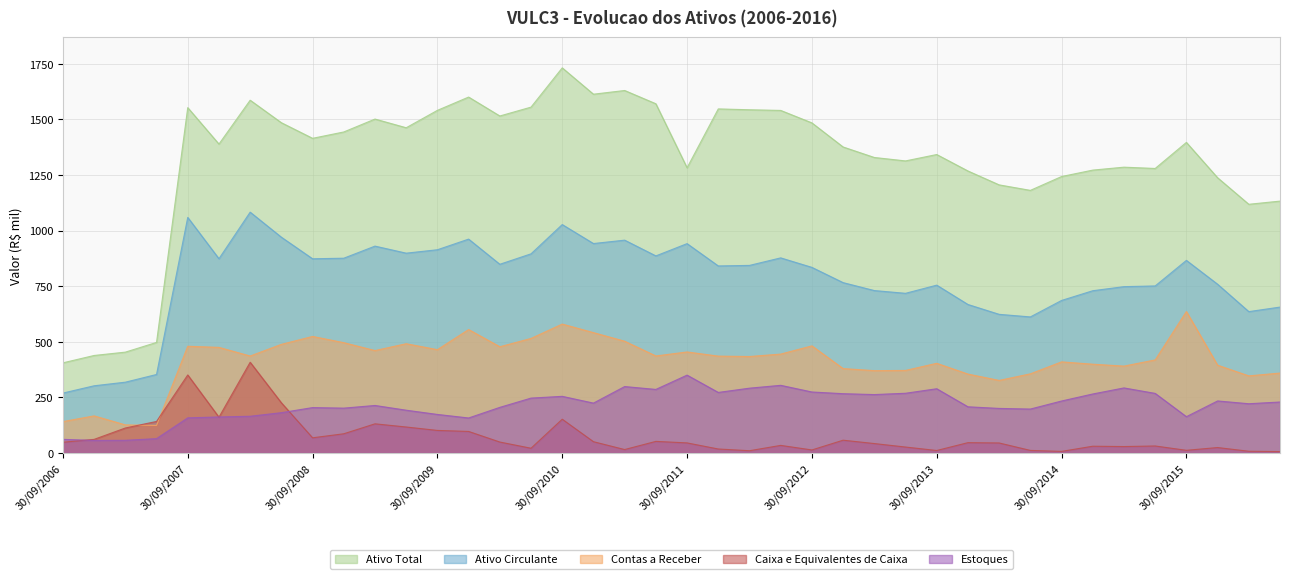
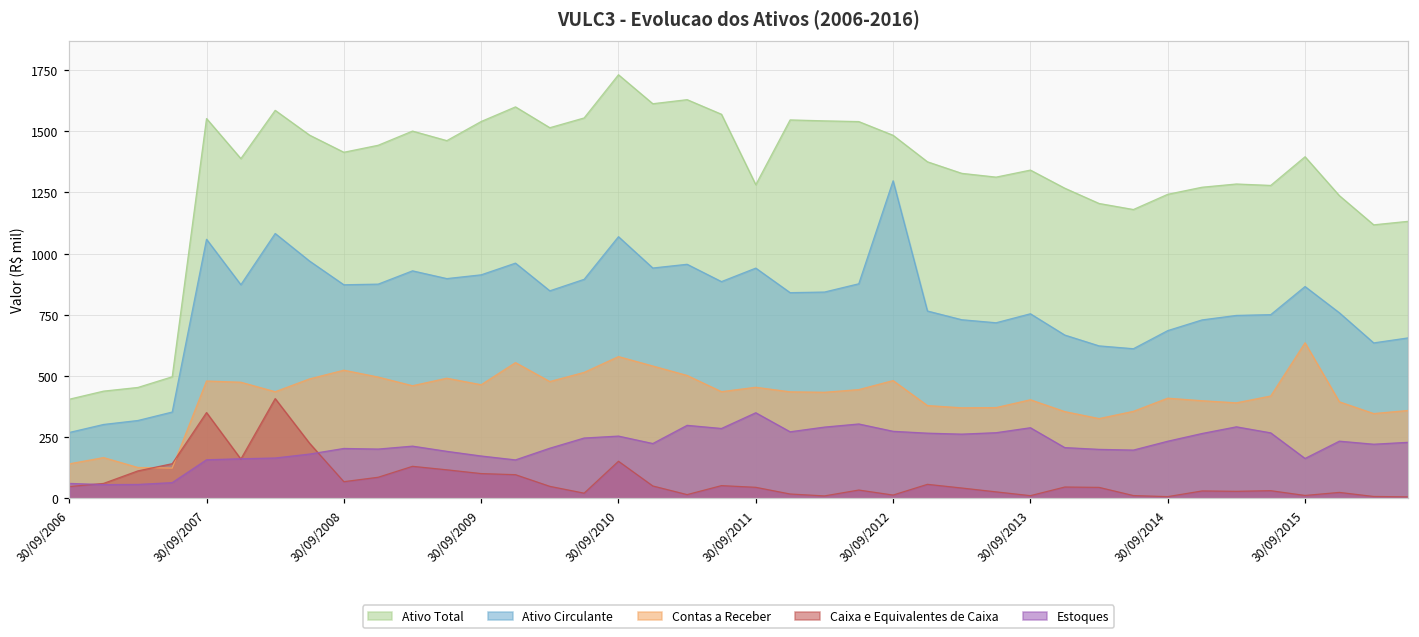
Ativo Circulante, 30/09/2010: 1030 -> 1070
Ativo Circulante, 30/09/2012: 830 -> 1300
